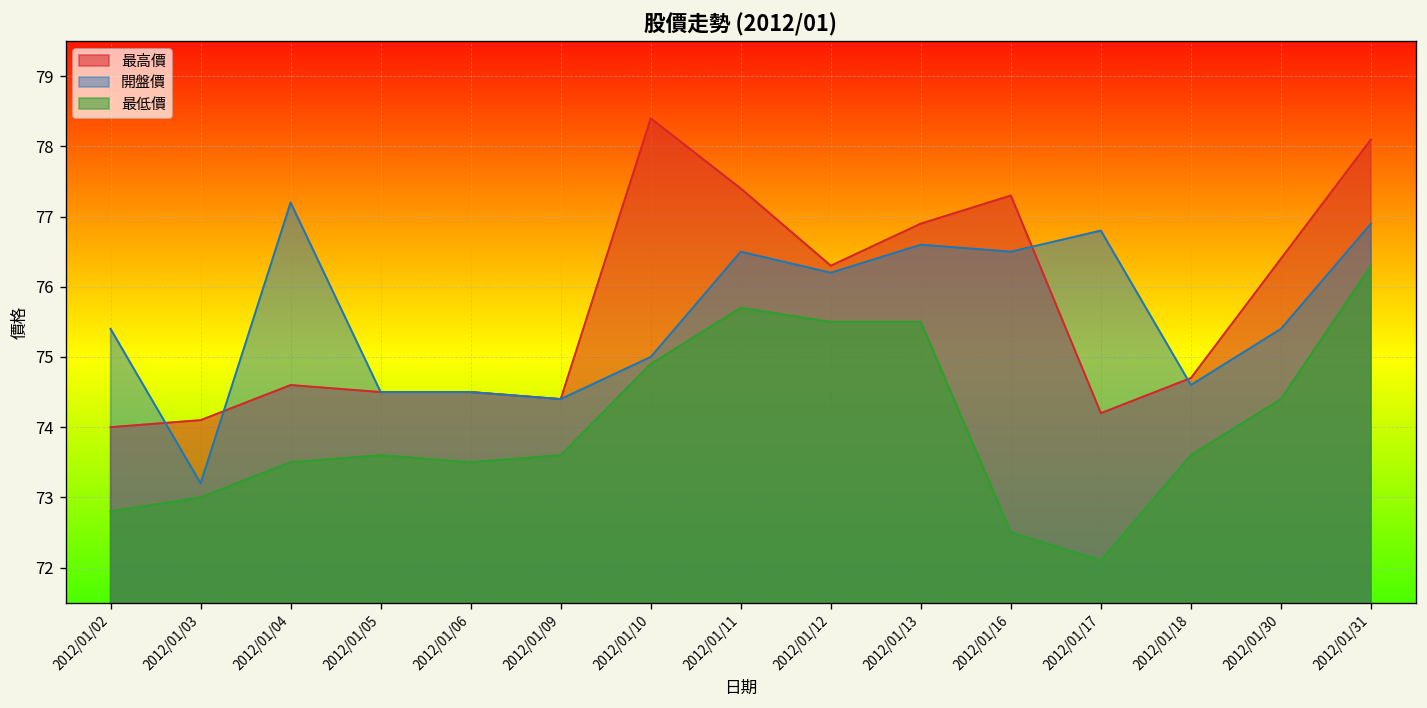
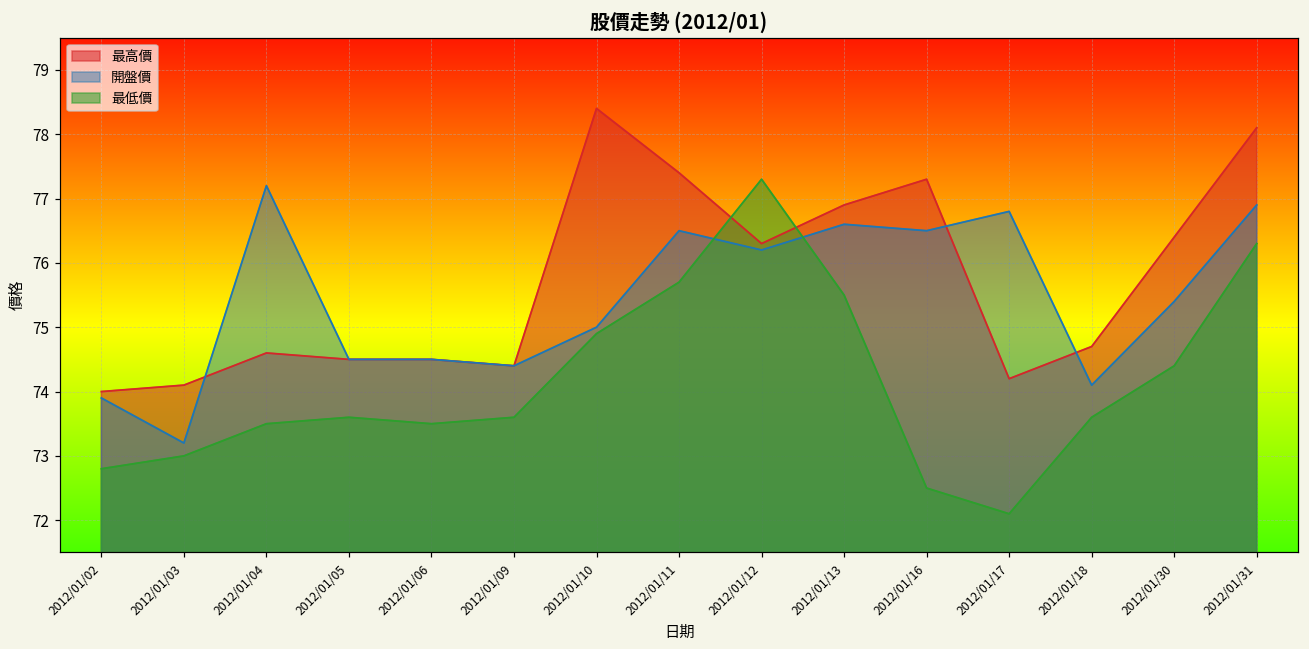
開盤價, 2012/01/02: 75.4 -> 73.9
最低價, 2012/01/12: 75.5 -> 77.3
開盤價, 2012/01/18: 74.6 -> 74.1
